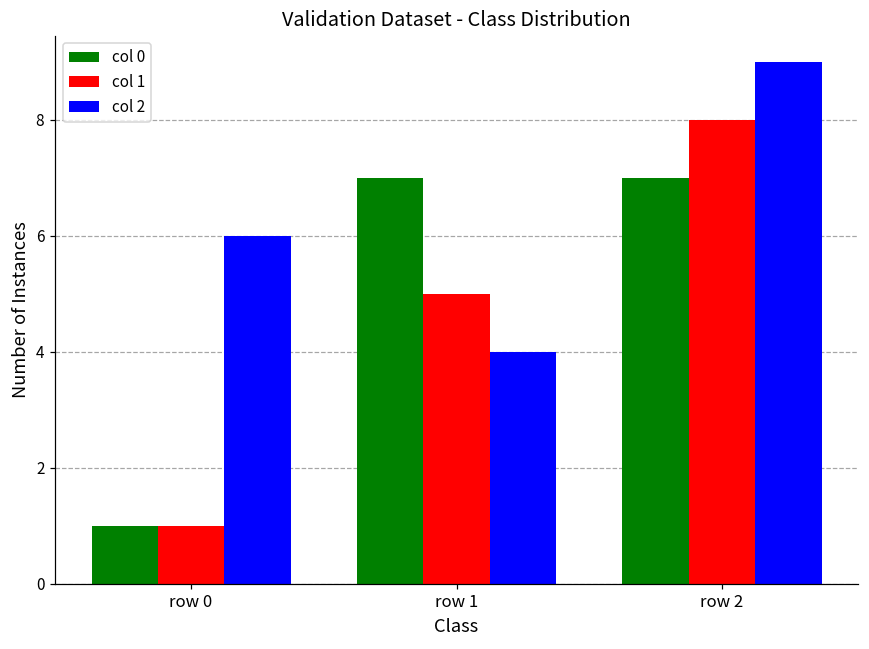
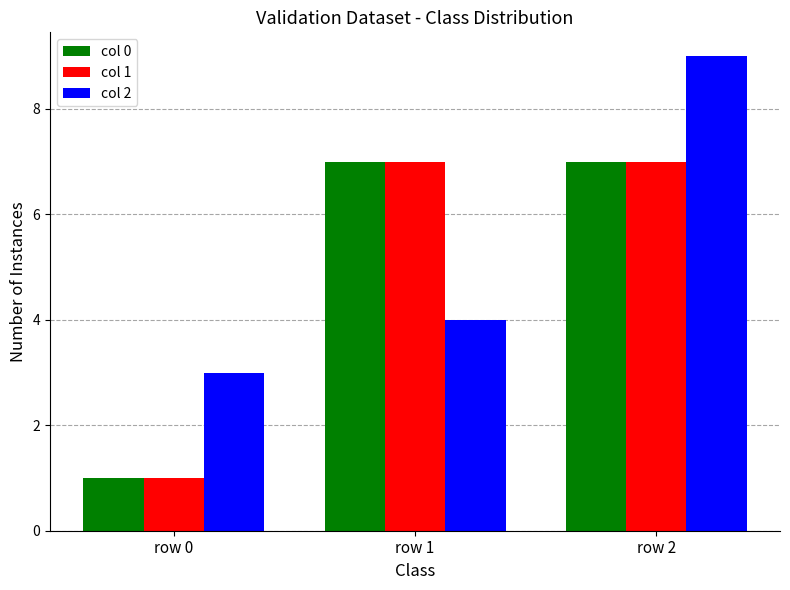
col 2, row 0: 6 -> 3
col 1, row 1: 5 -> 7
col 1, row 2: 8 -> 7
